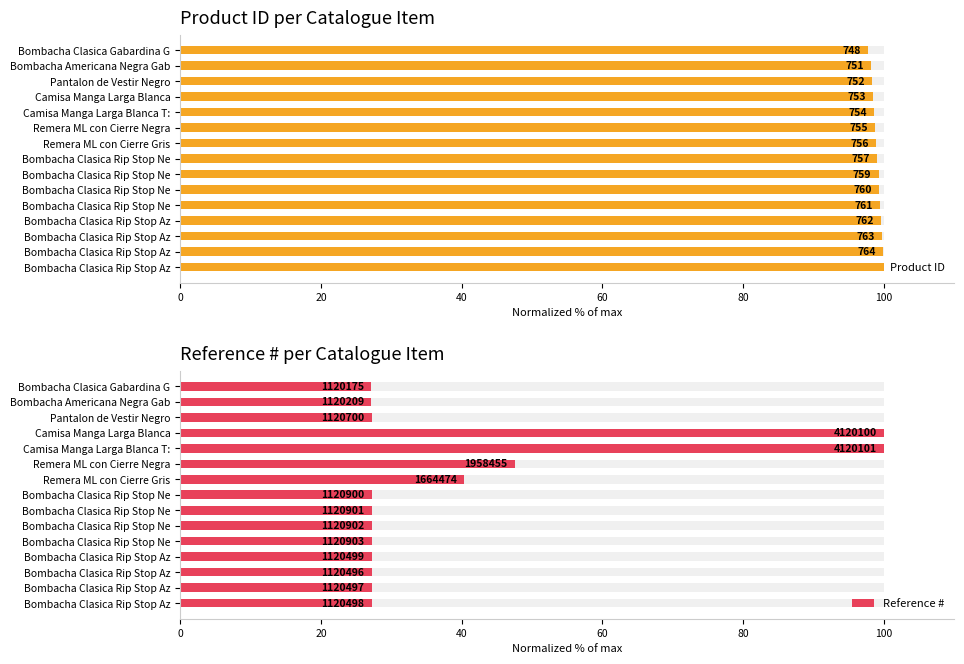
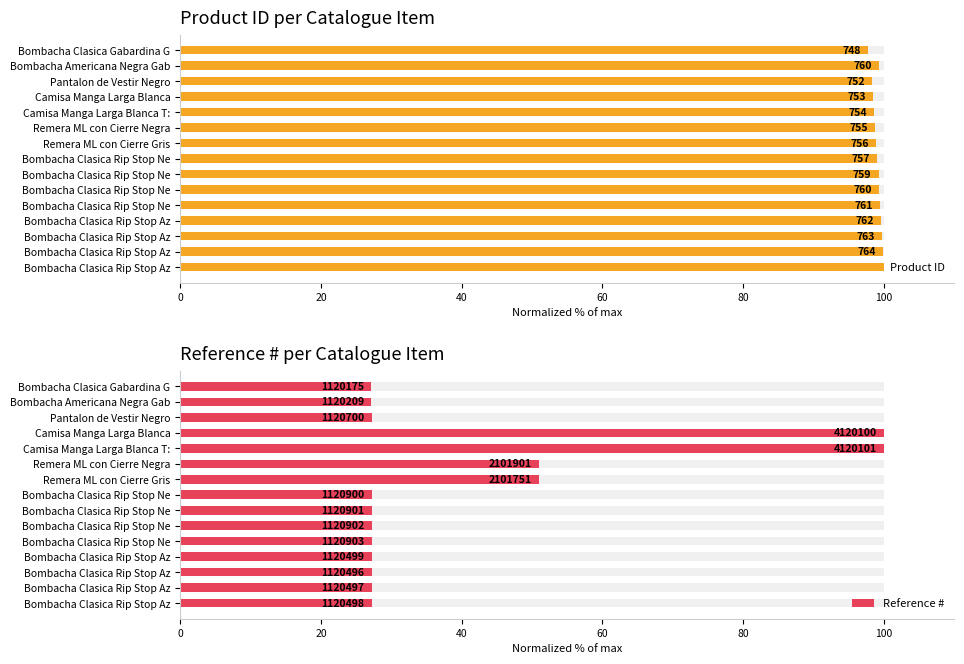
Product ID per Catalogue Item, Product ID, Bombacha Americana Negra Gab: 751 -> 760
Reference # per Catalogue Item, Reference #, Remera ML con Cierre Negra: 1958455 -> 2101901
Reference # per Catalogue Item, Reference #, Remera ML con Cierre Gris: 1664474 -> 2101751
